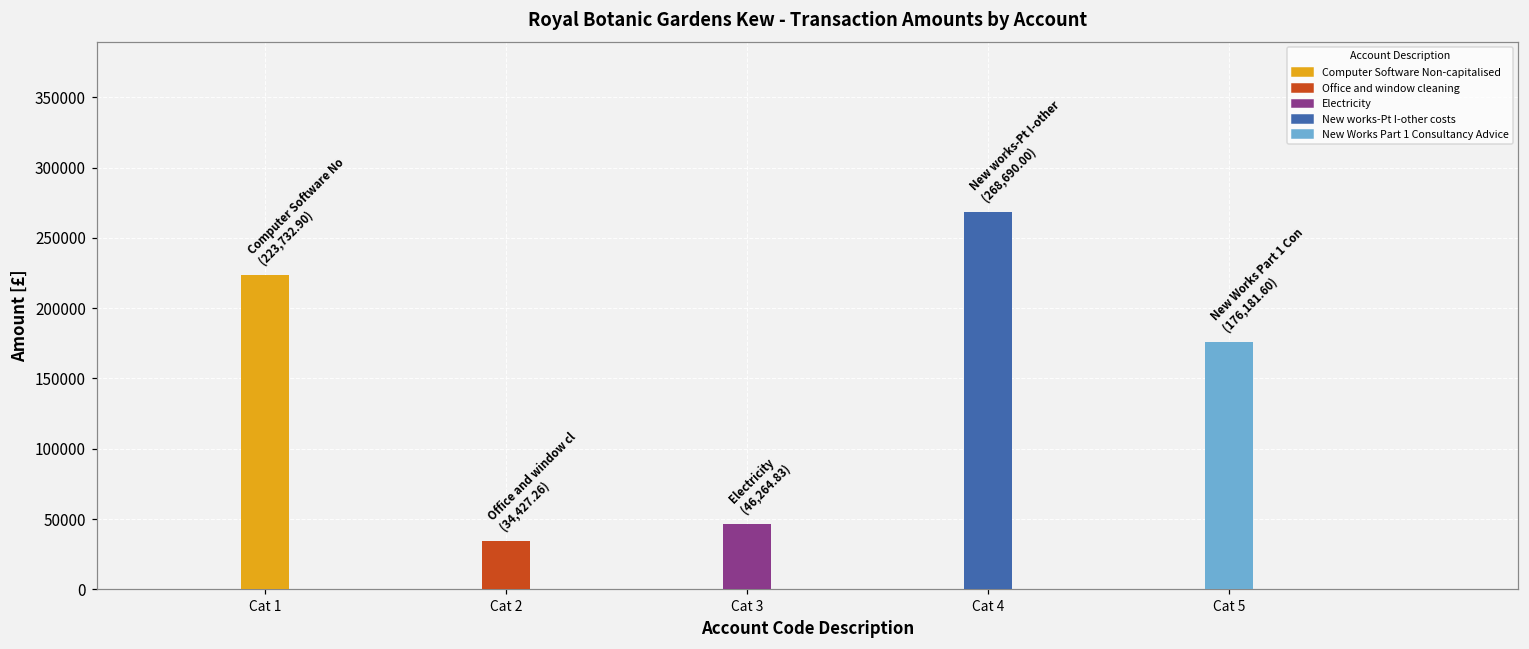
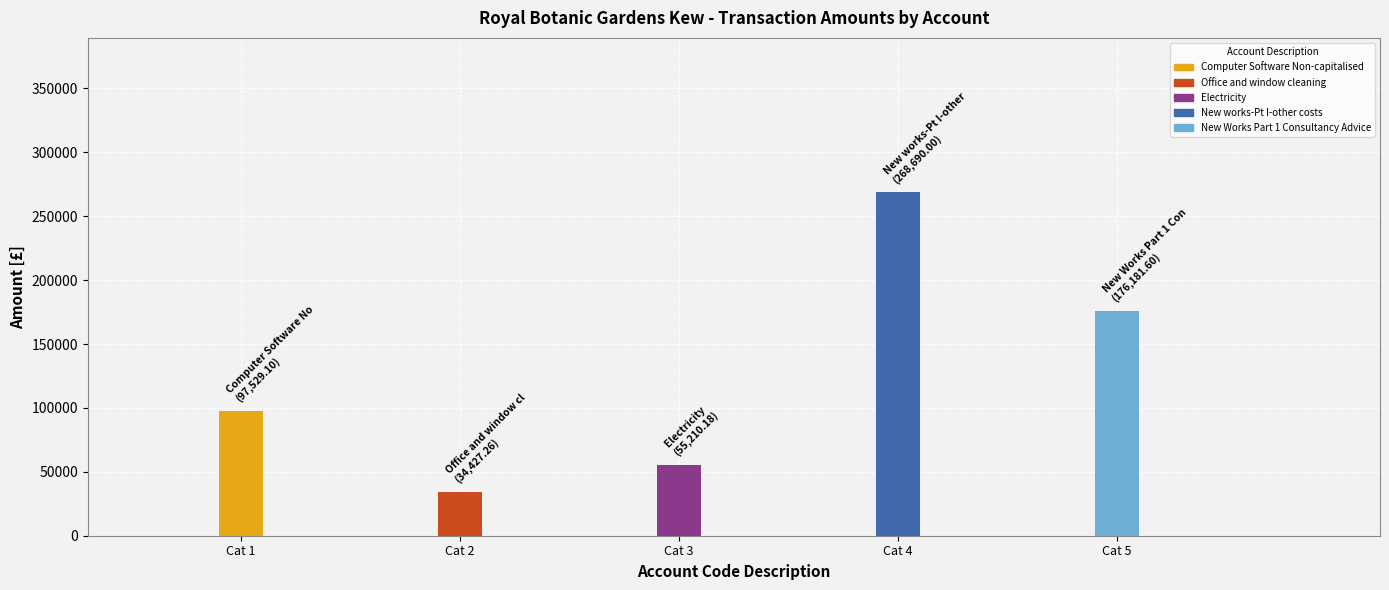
Cat 1: (223,732.90) -> (97,529.10)
Cat 3: (46,264.83) -> (55,210.18)
